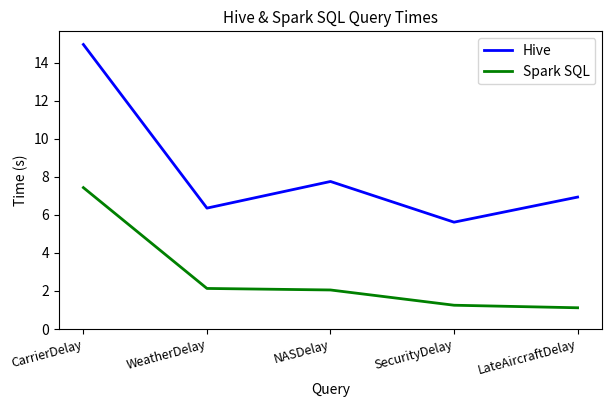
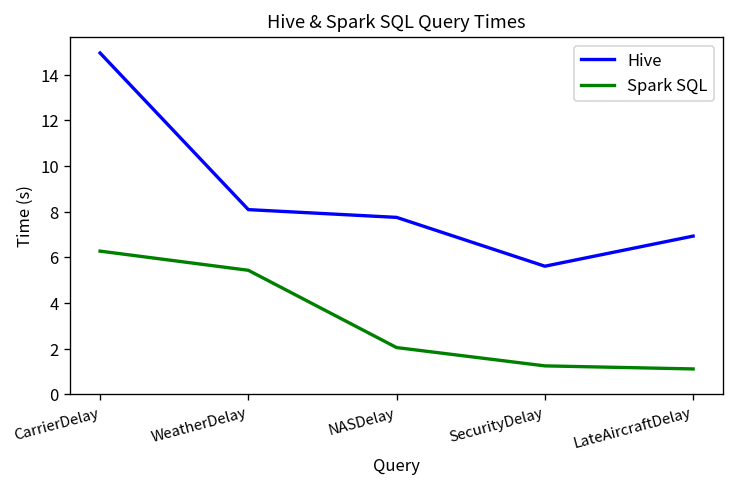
Spark SQL, CarrierDelay: 7.4 -> 6.3
Hive, WeatherDelay: 6.4 -> 8.1
Spark SQL, WeatherDelay: 2.1 -> 5.4
